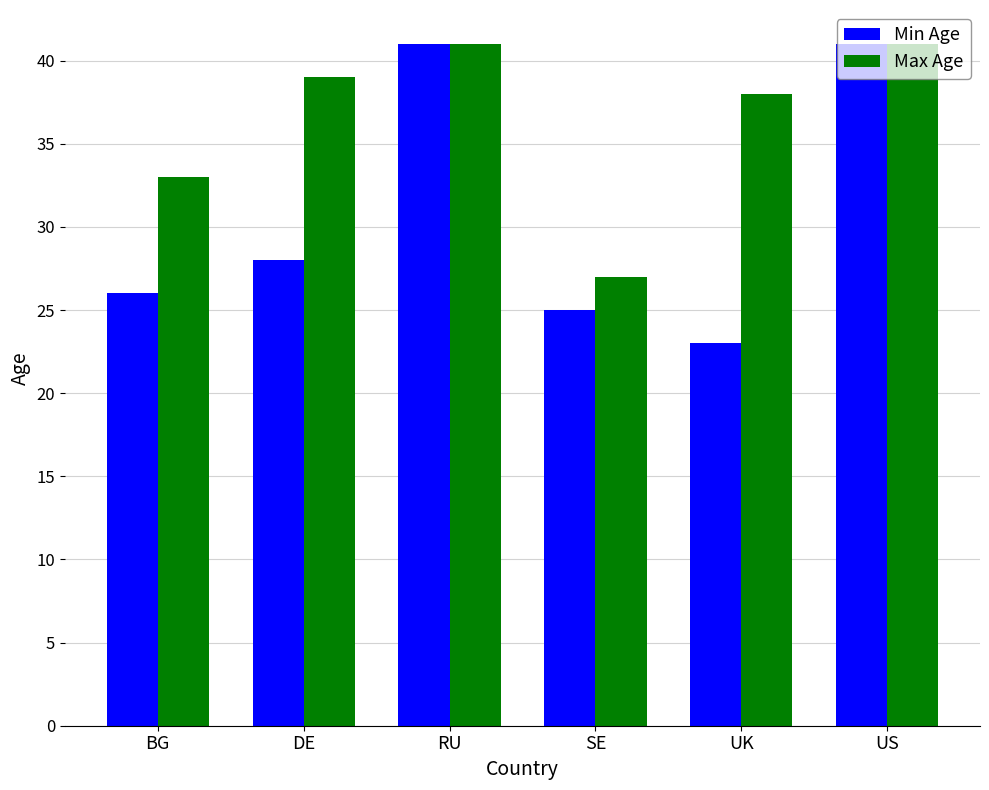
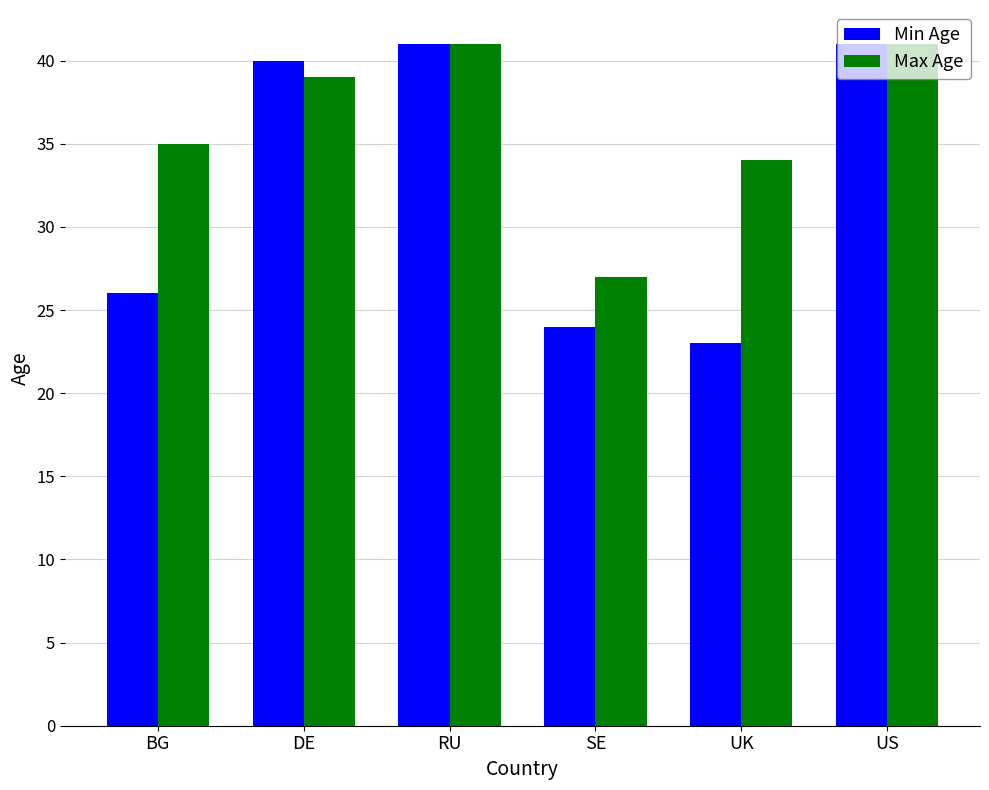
Max Age, BG: 33 -> 35
Min Age, DE: 28 -> 40
Min Age, SE: 25 -> 24
Max Age, UK: 38 -> 34
